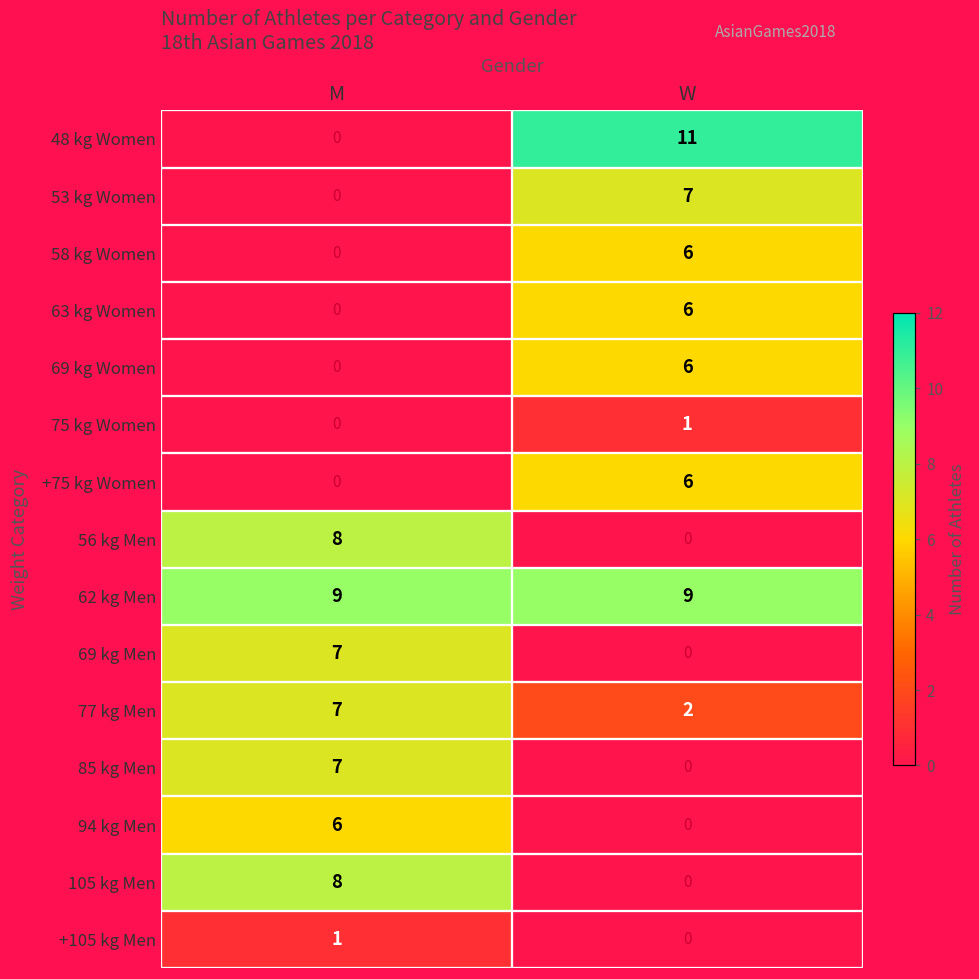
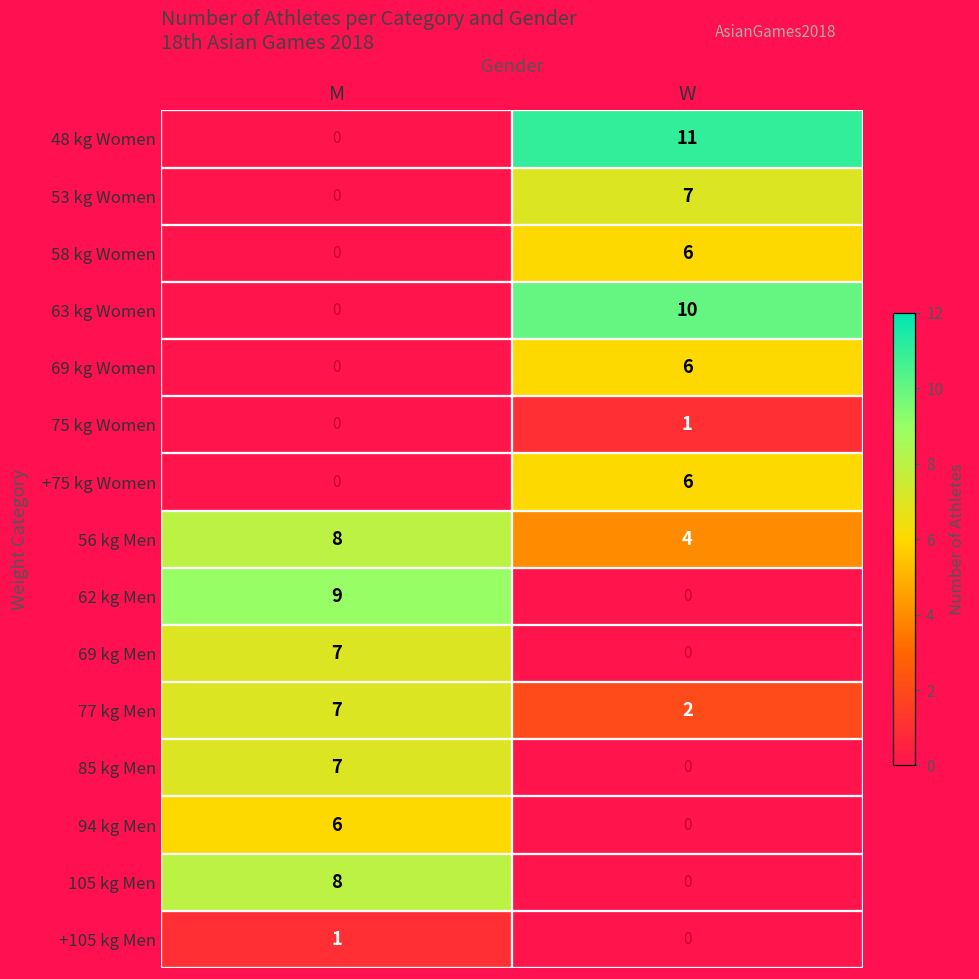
63 kg Women, W: 6 -> 10
56 kg Men, W: 0 -> 4
62 kg Men, W: 9 -> 0
